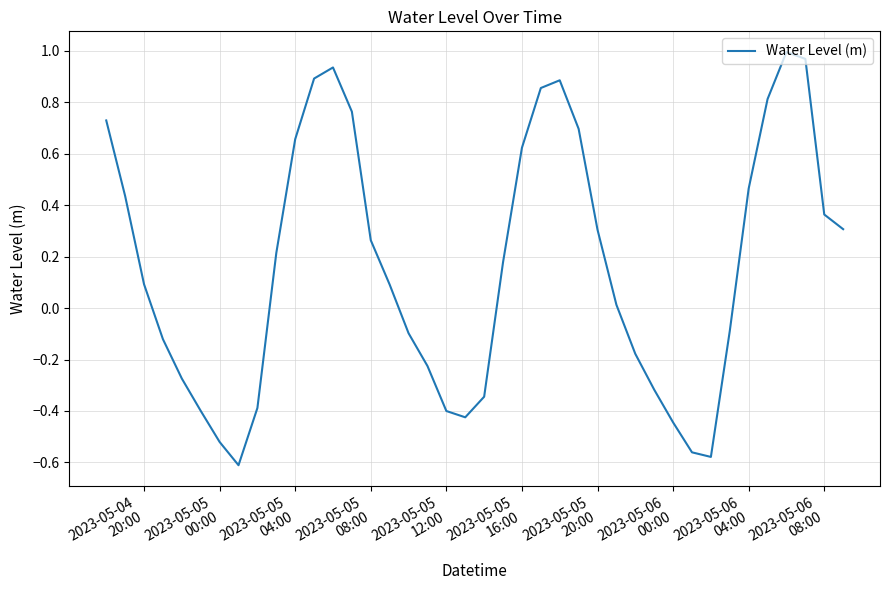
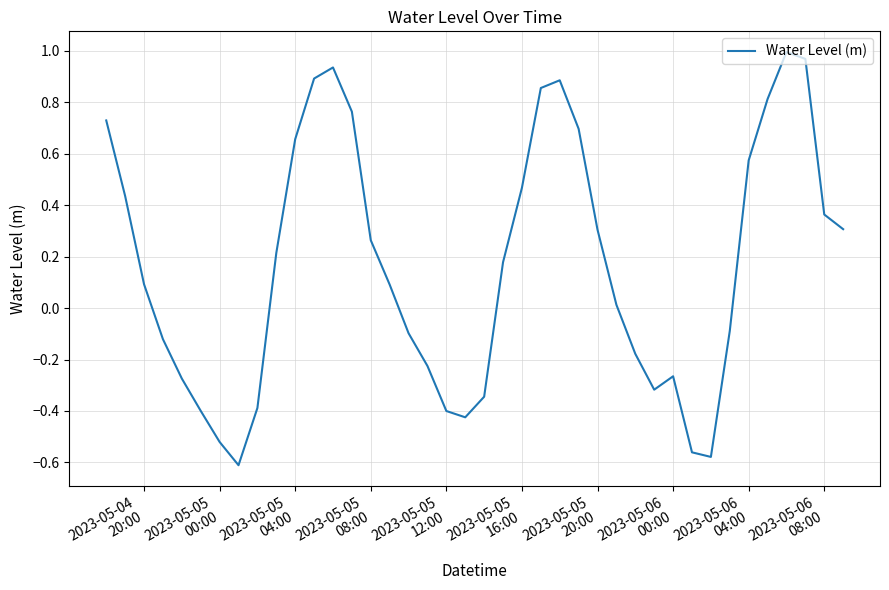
2023-05-05 16:00: 0.62 -> 0.47
2023-05-06 00:00: -0.44 -> -0.27
2023-05-06 04:00: 0.46 -> 0.57
